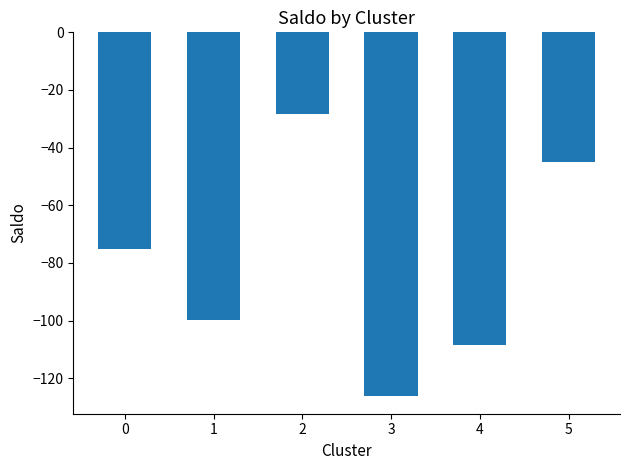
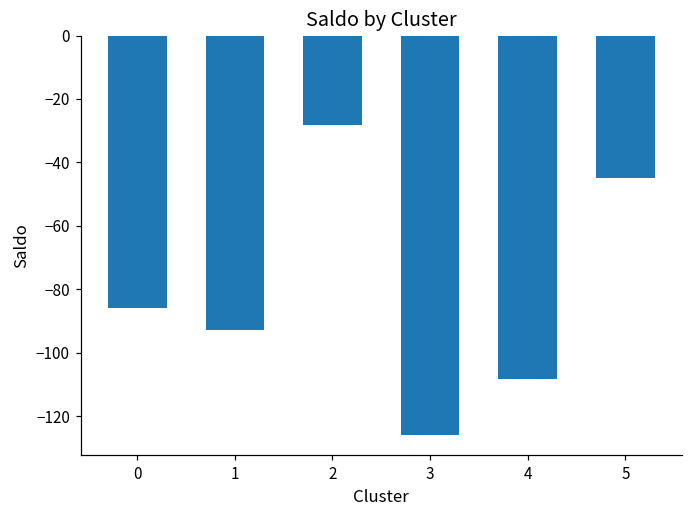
0: -75 -> -86
1: -100 -> -93
